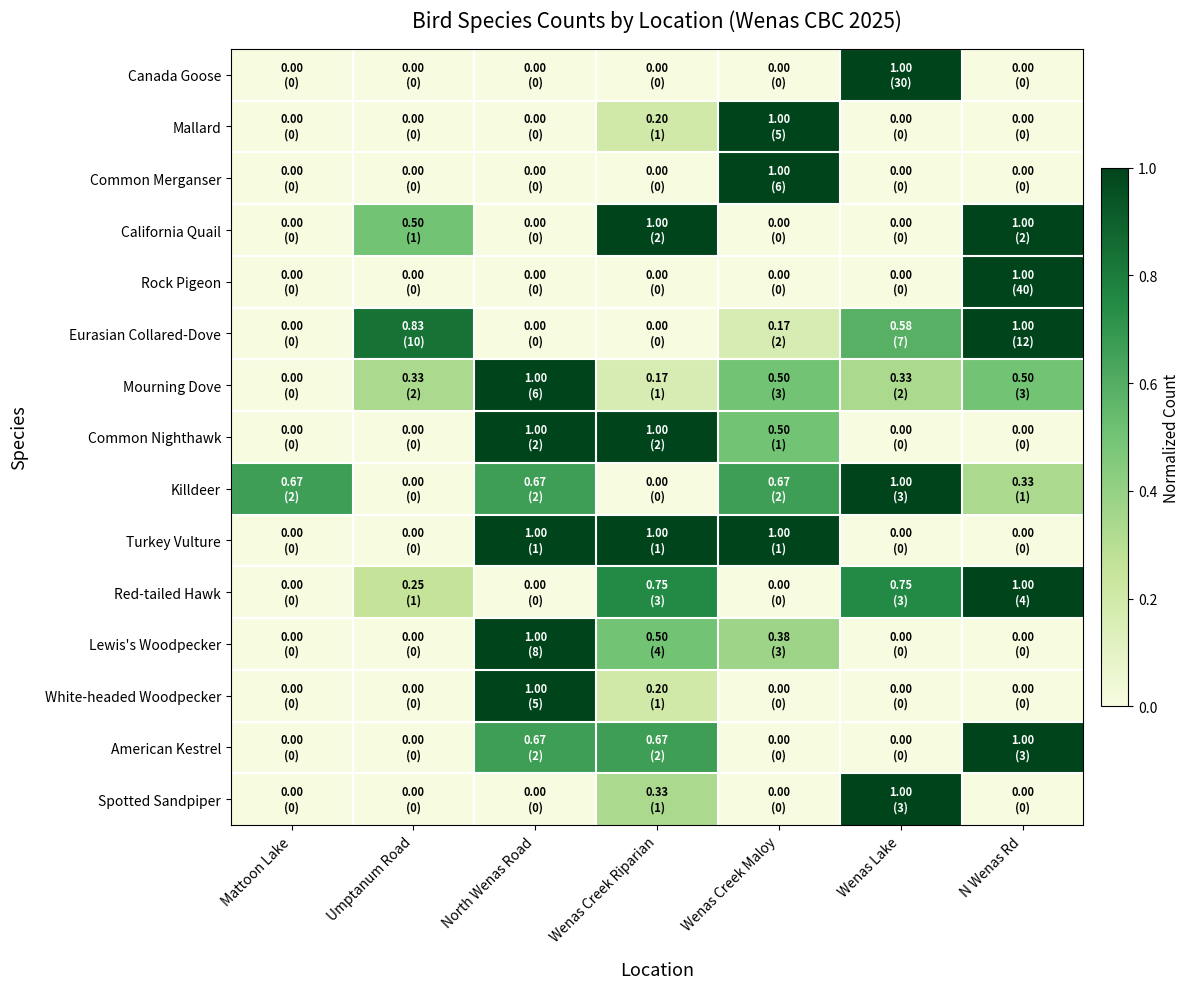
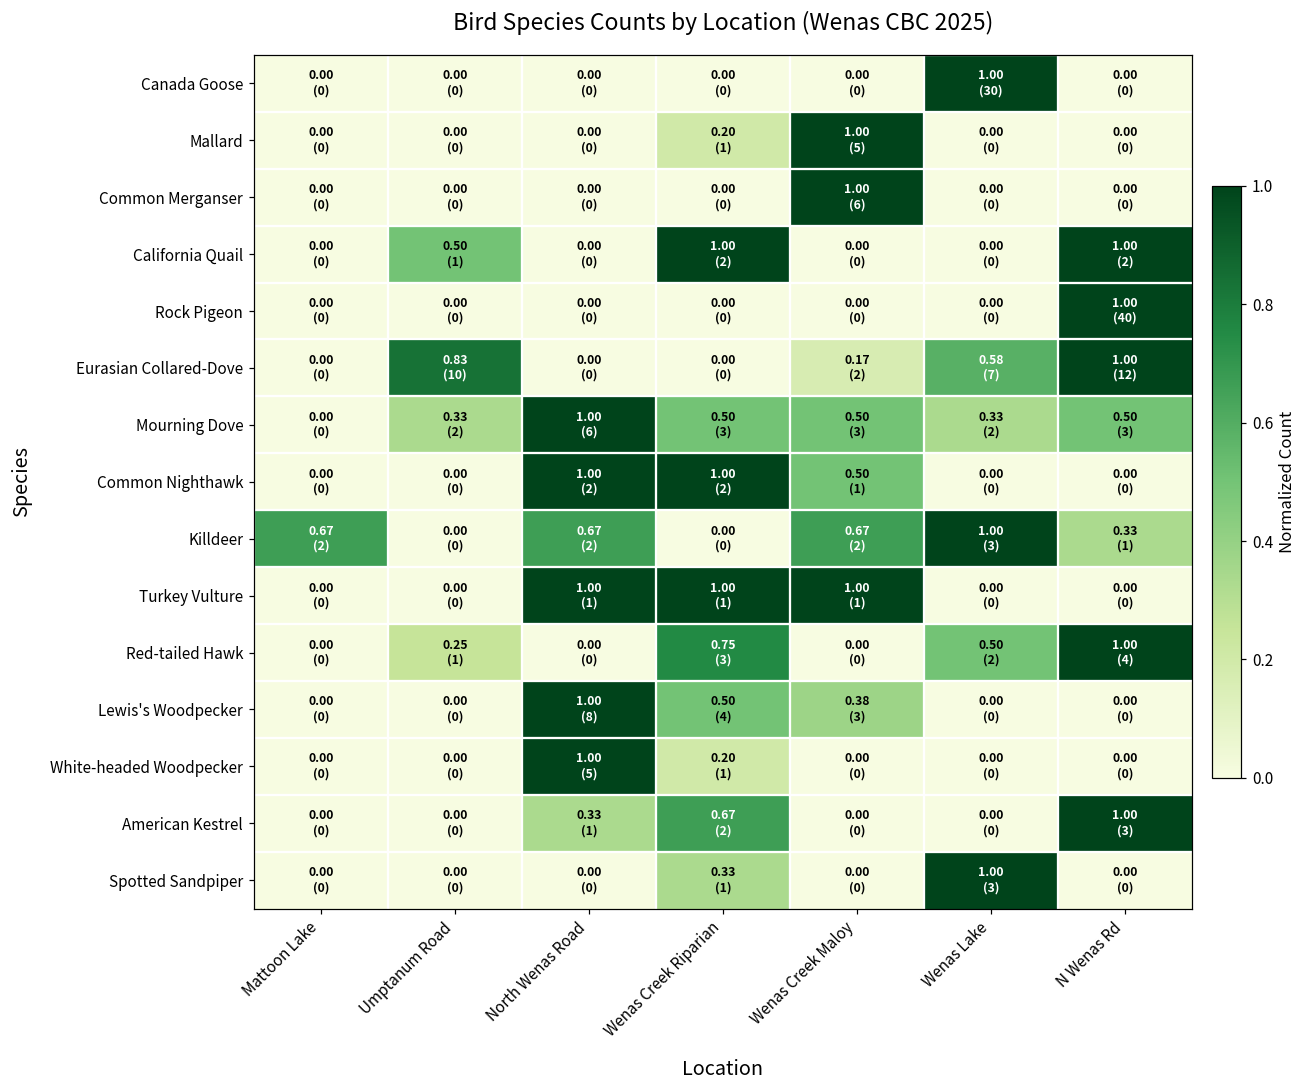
Mourning Dove, Wenas Creek Riparian: 0.17 (1) -> 0.50 (3)
Red-tailed Hawk, Wenas Lake: 0.75 (3) -> 0.50 (2)
American Kestrel, North Wenas Road: 0.67 (2) -> 0.33 (1)
